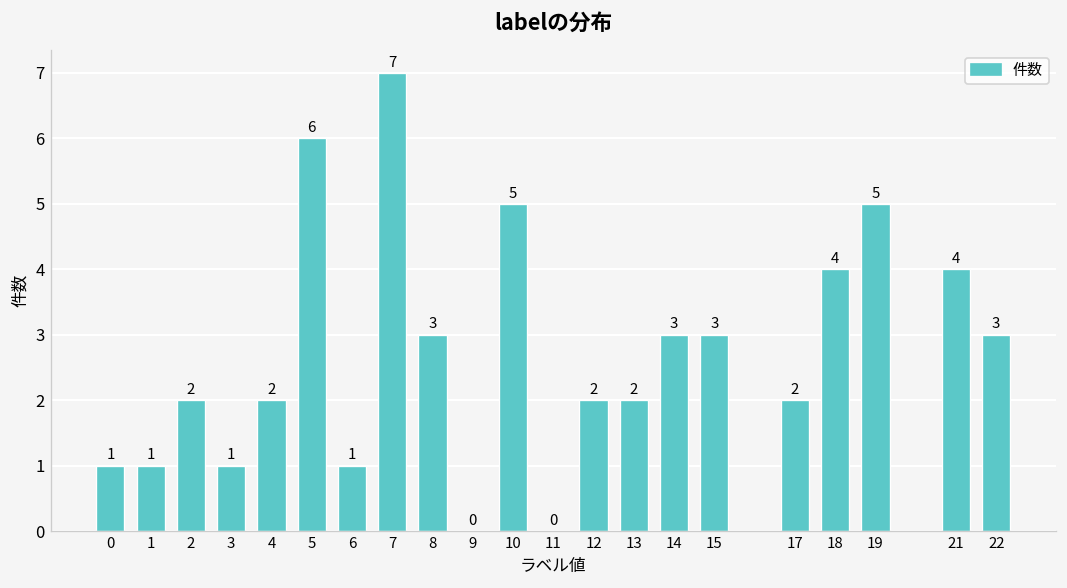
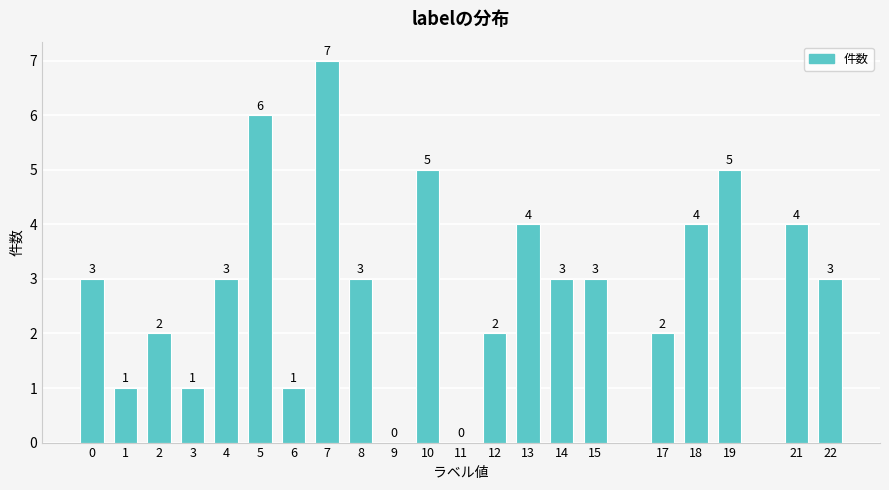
0: 1 -> 3
4: 2 -> 3
13: 2 -> 4
